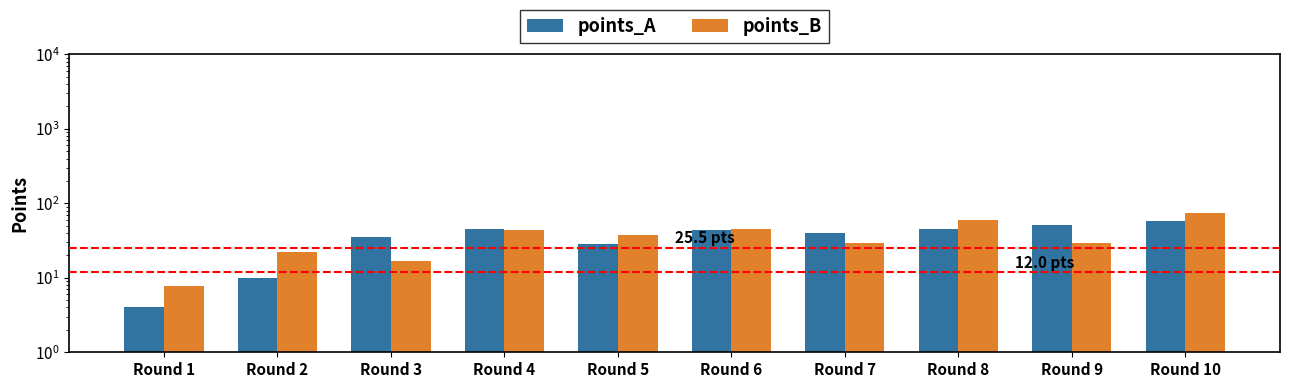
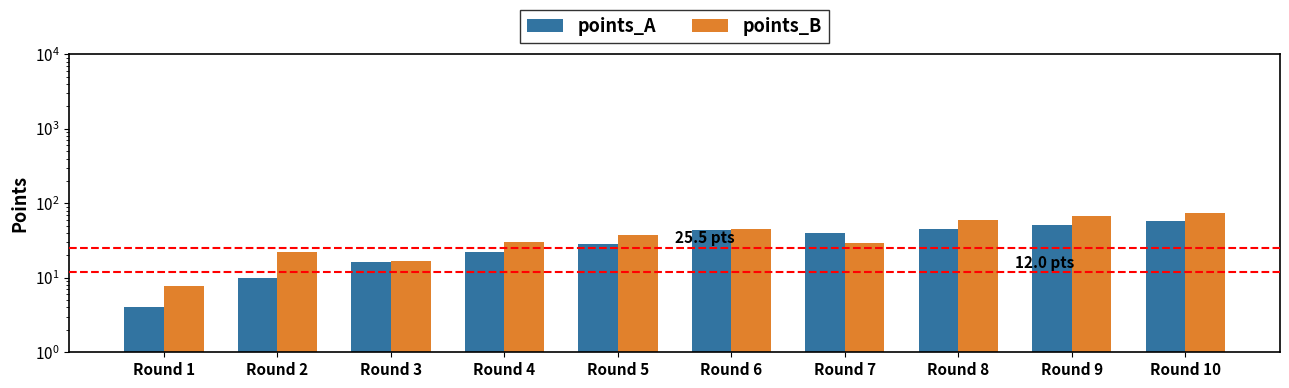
points_A, Round 3: 40 -> 16
points_A, Round 4: 50 -> 22
points_B, Round 4: 40 -> 30
points_B, Round 9: 29 -> 70
